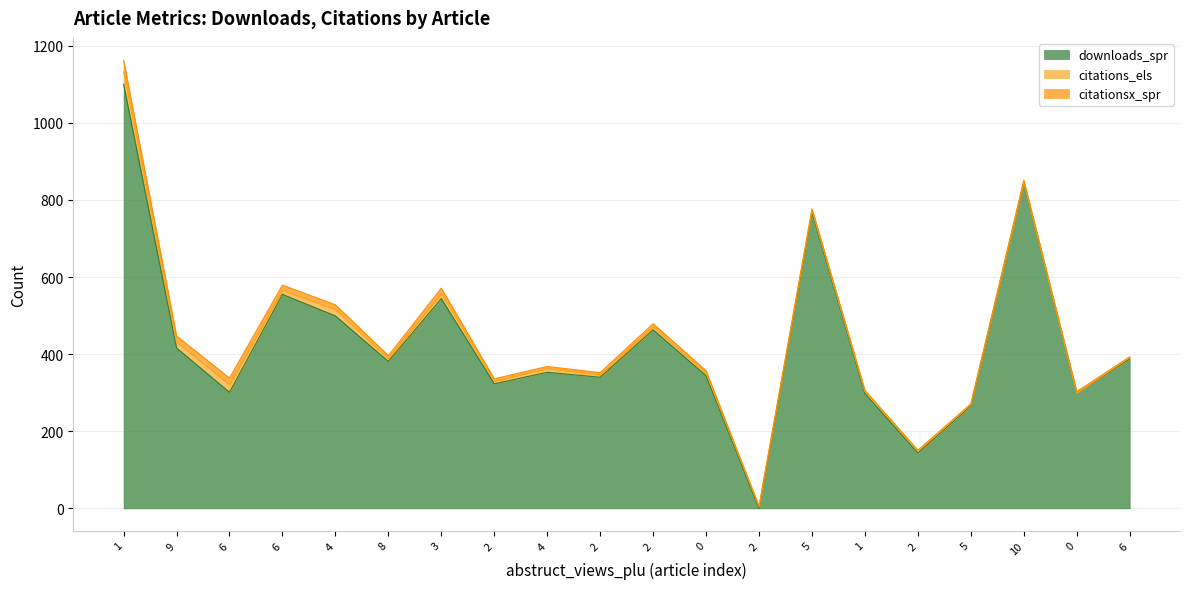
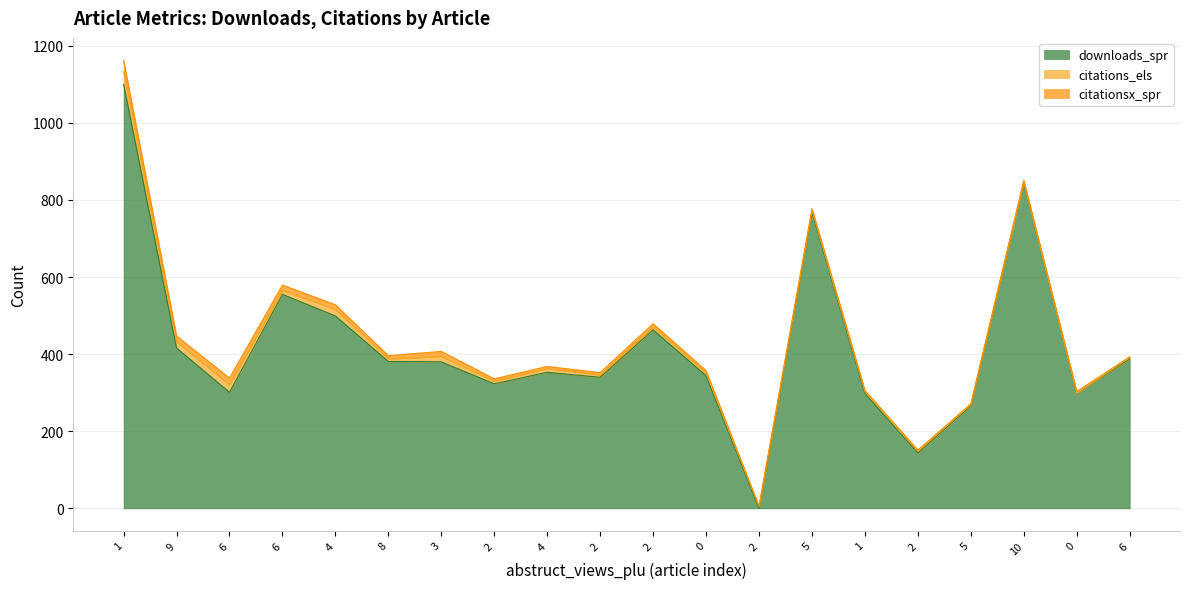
downloads_spr, 3: 540 -> 380
